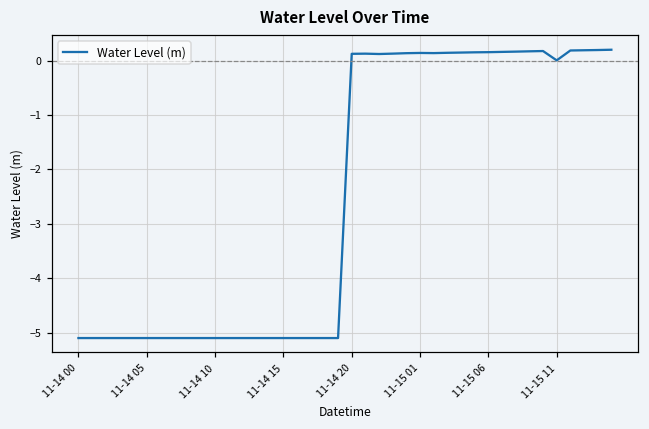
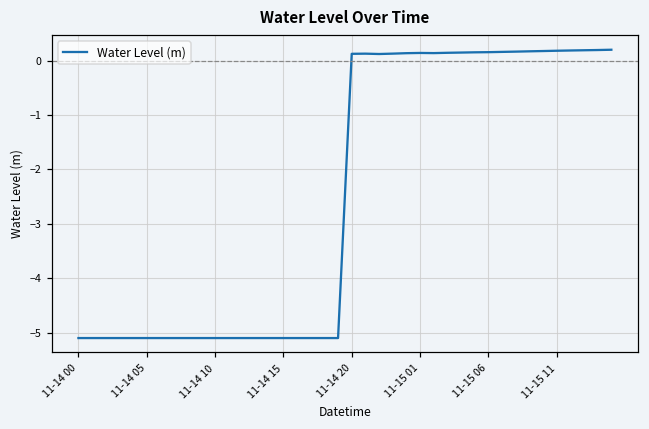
11-15 11: 0.0 -> 0.2
